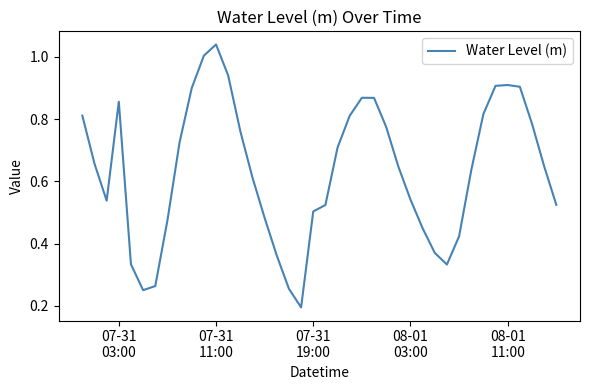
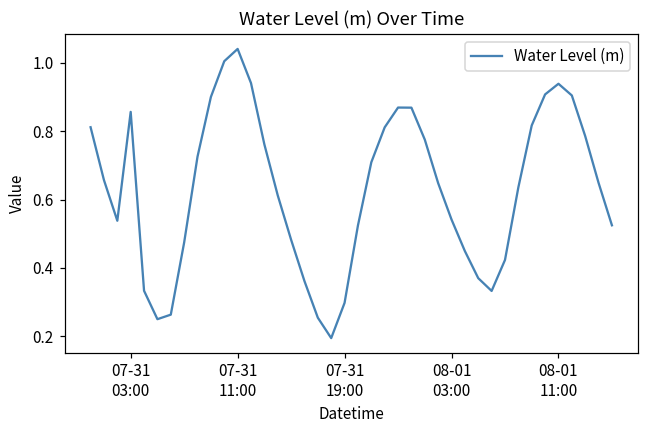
07-31 19:00: 0.50 -> 0.30
08-01 11:00: 0.91 -> 0.94
